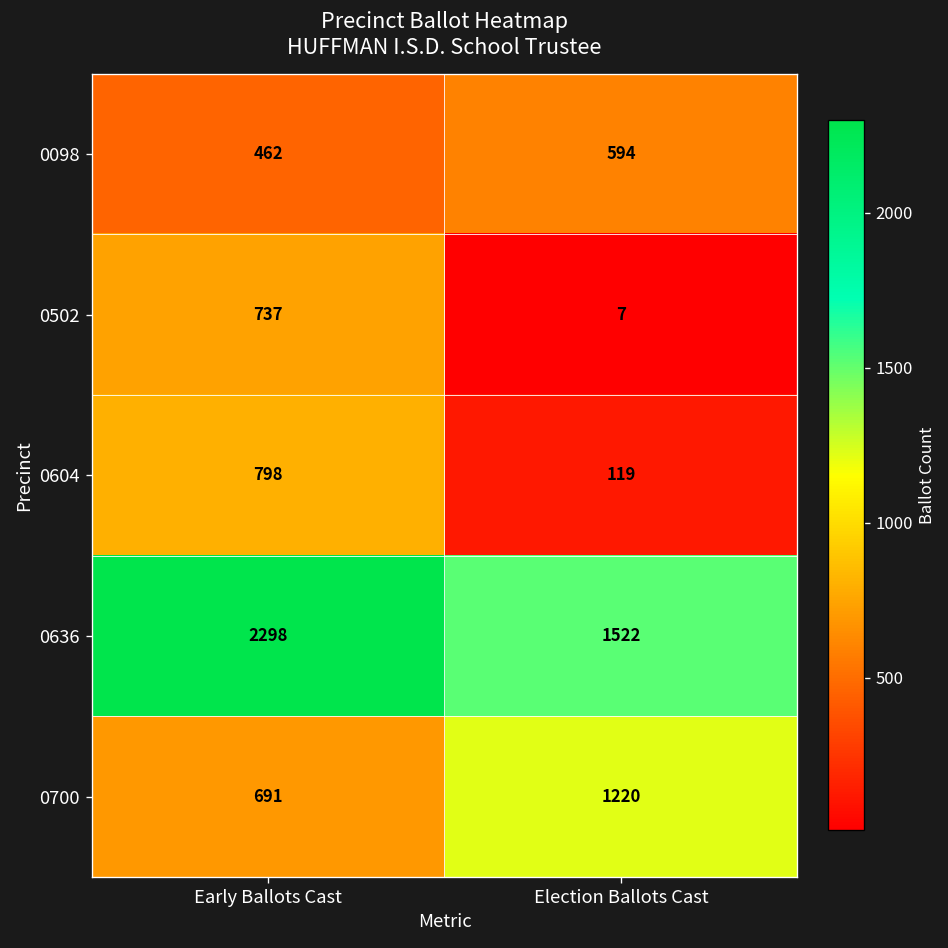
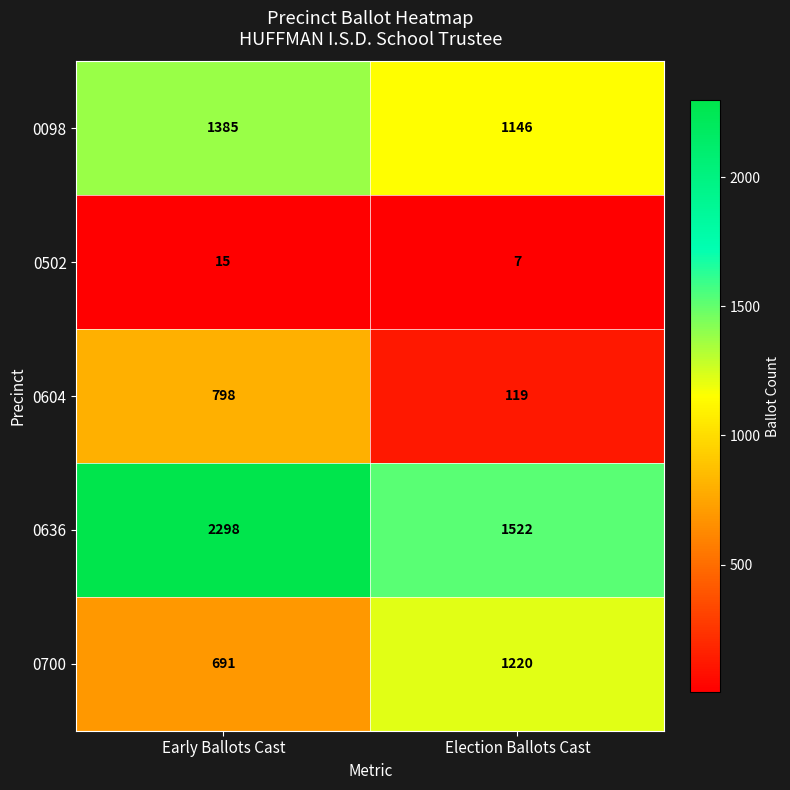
0098, Early Ballots Cast: 462 -> 1385
0098, Election Ballots Cast: 594 -> 1146
0502, Early Ballots Cast: 737 -> 15
